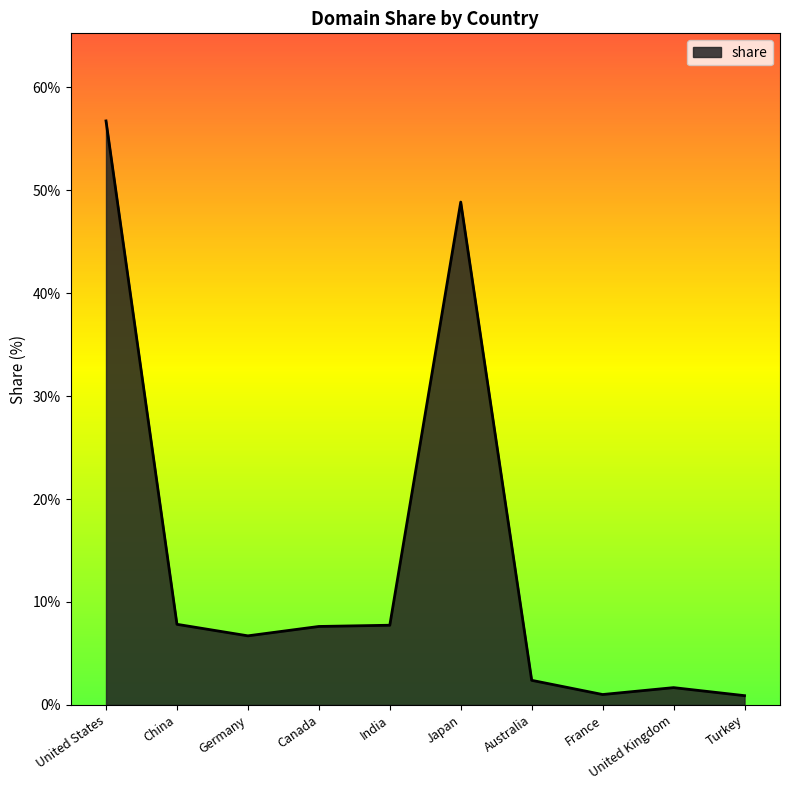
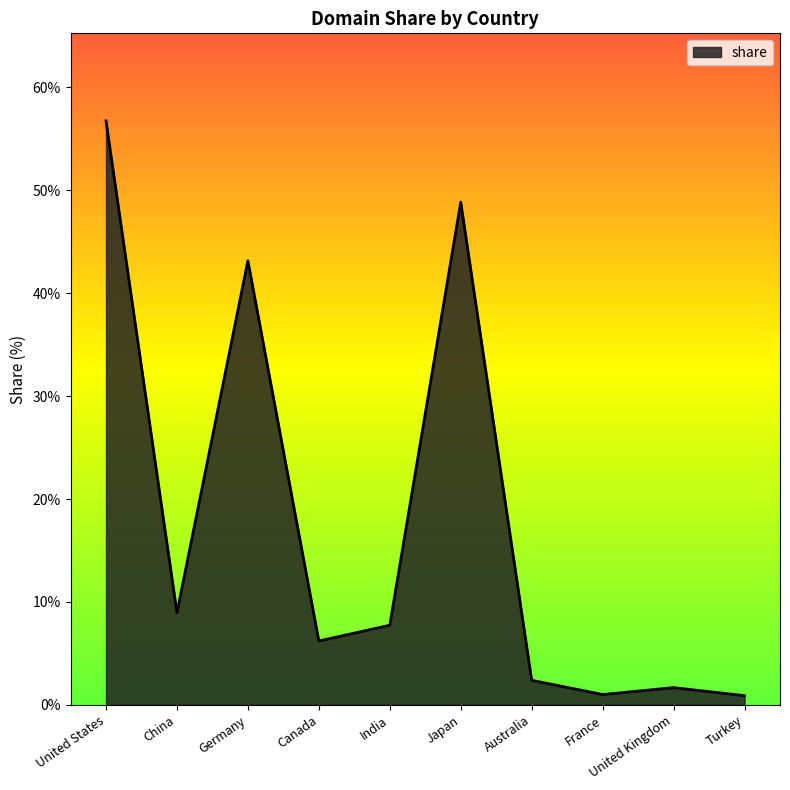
China: 7.8% -> 9.0%
Germany: 6.7% -> 43.1%
Canada: 7.6% -> 6.2%
